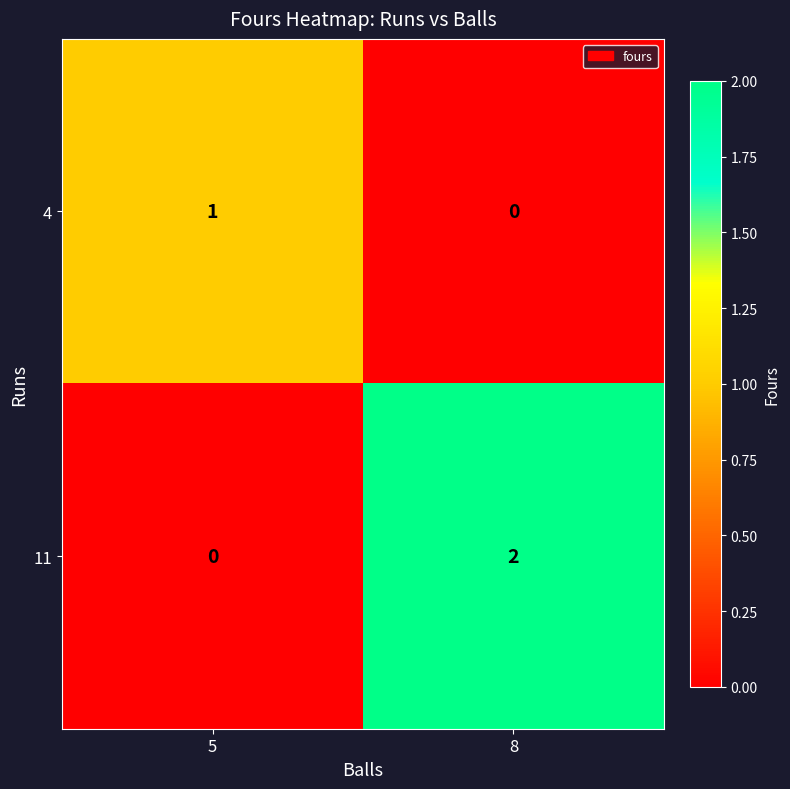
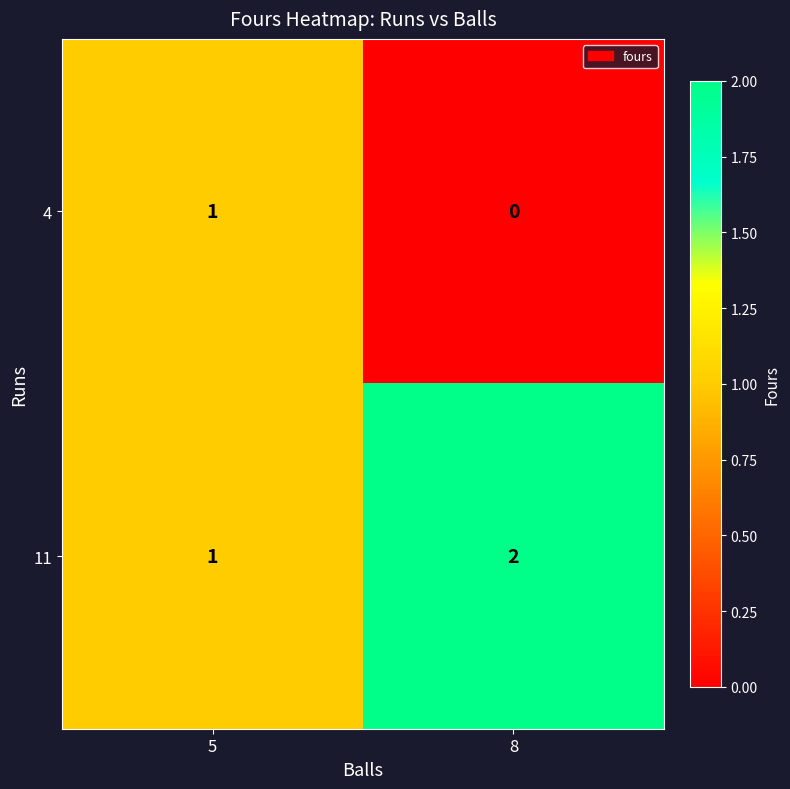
11, 5: 0 -> 1
